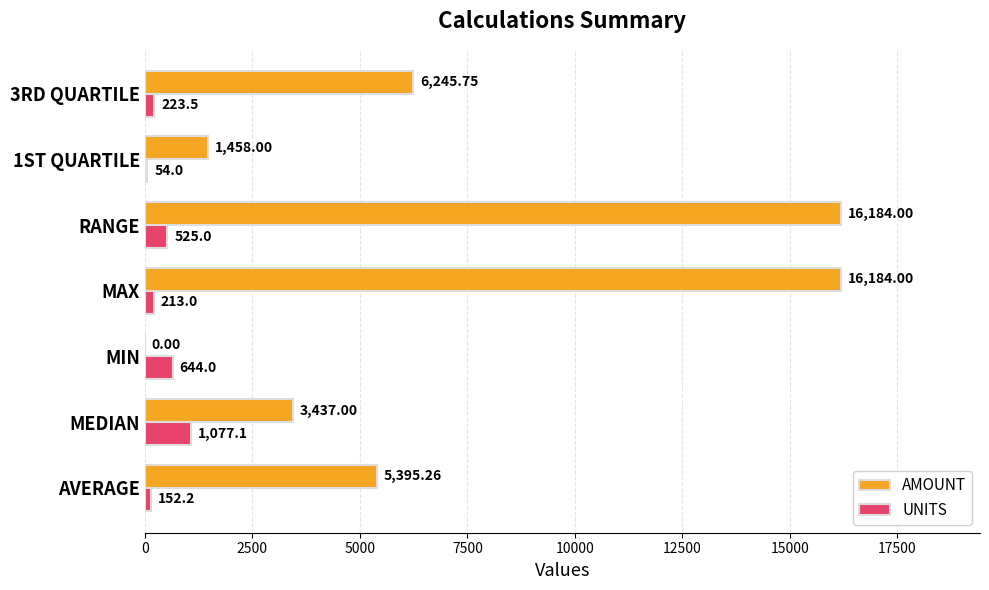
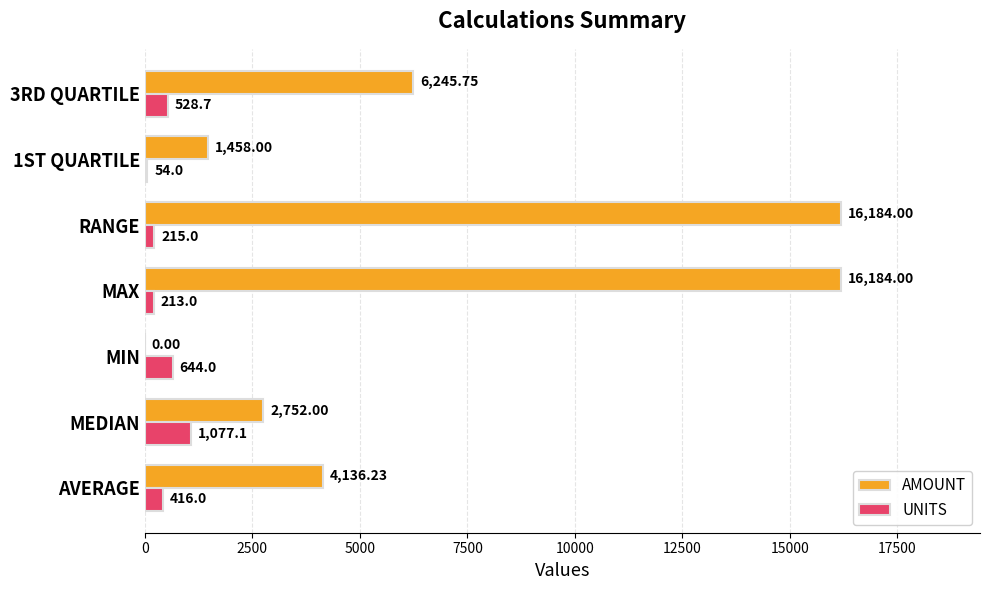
UNITS, 3RD QUARTILE: 223.5 -> 528.7
UNITS, RANGE: 525.0 -> 215.0
AMOUNT, MEDIAN: 3,437.00 -> 2,752.00
AMOUNT, AVERAGE: 5,395.26 -> 4,136.23
UNITS, AVERAGE: 152.2 -> 416.0
